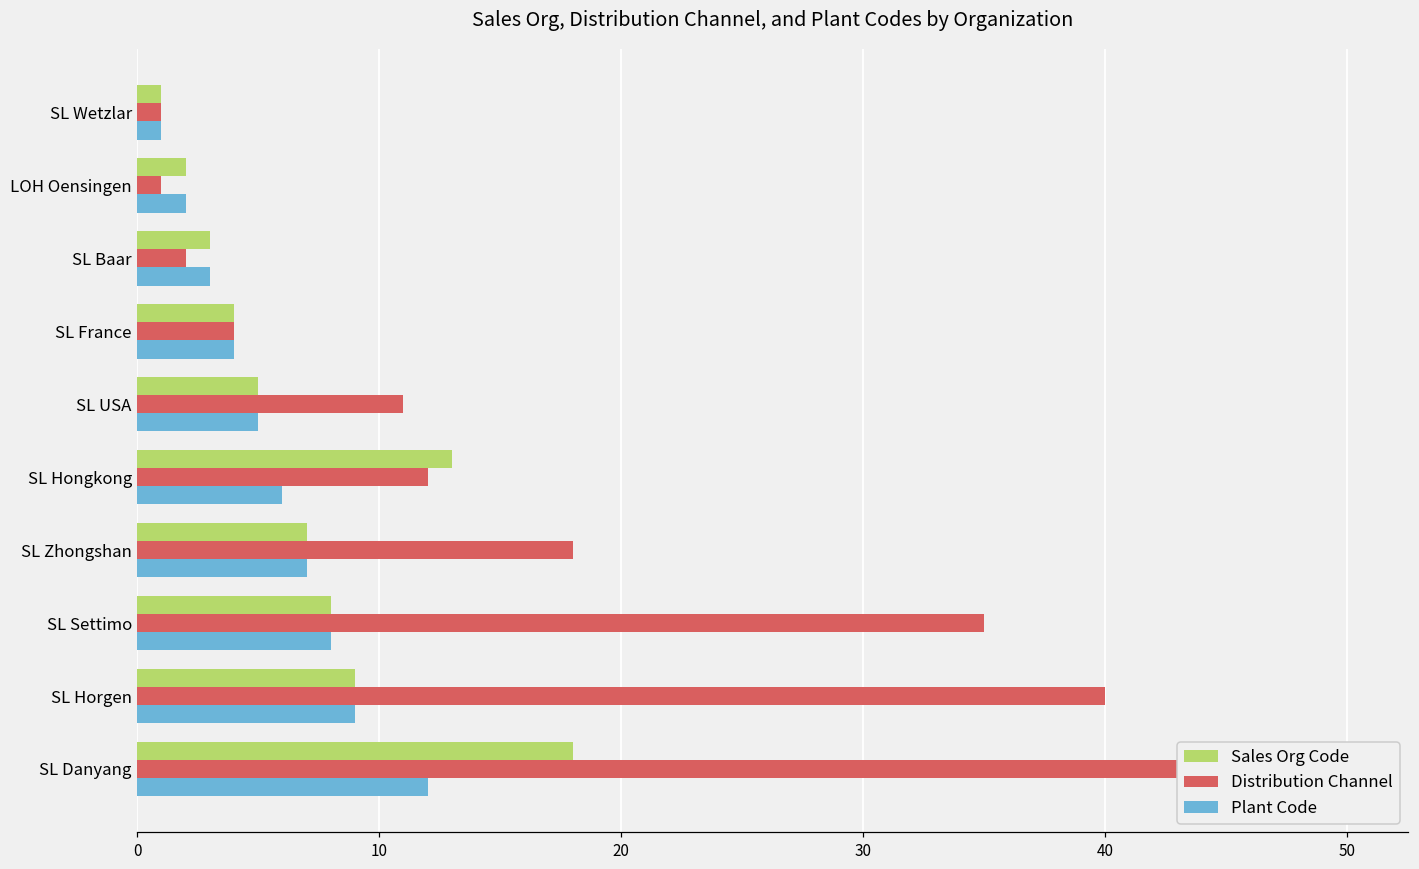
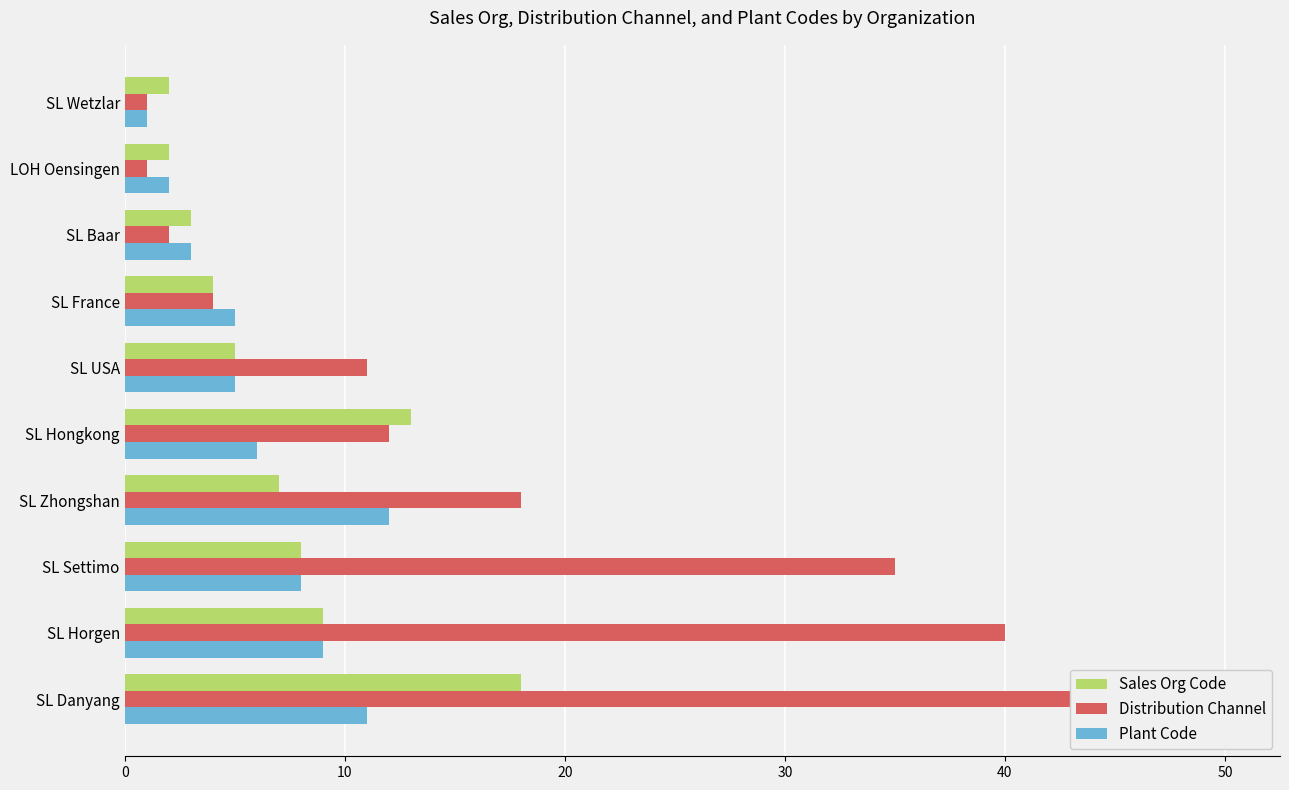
Sales Org Code, SL Wetzlar: 1 -> 2
Plant Code, SL France: 4 -> 5
Plant Code, SL Zhongshan: 7 -> 12
Plant Code, SL Danyang: 12 -> 11
